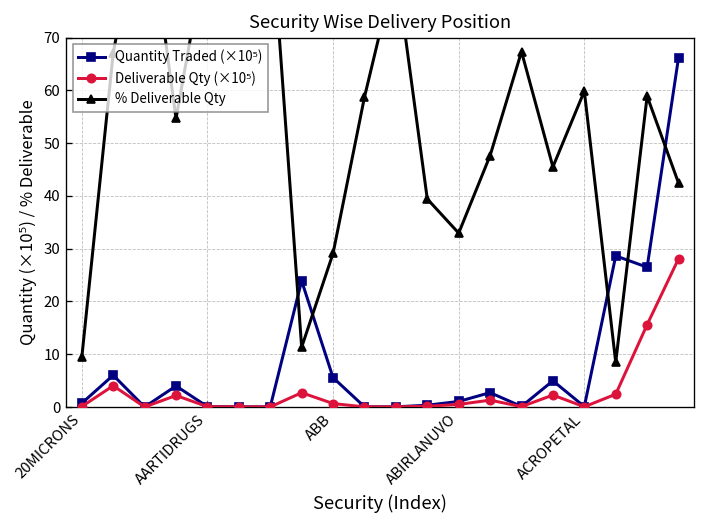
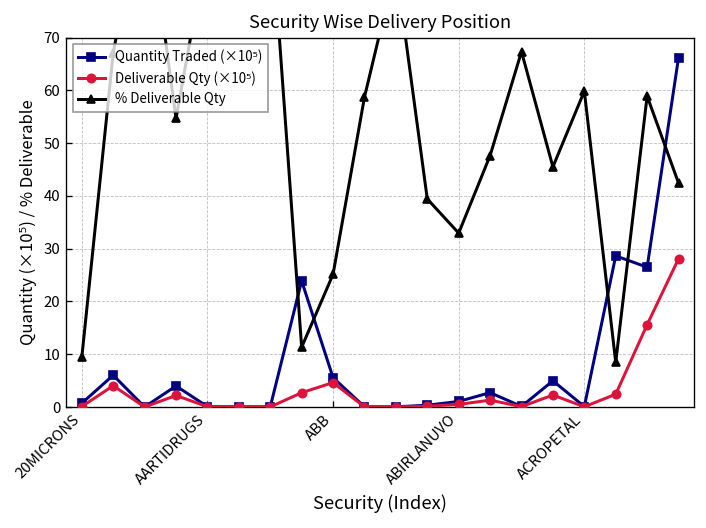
Deliverable Qty (×10⁵), ABB: 1 -> 5
% Deliverable Qty, ABB: 29 -> 25
